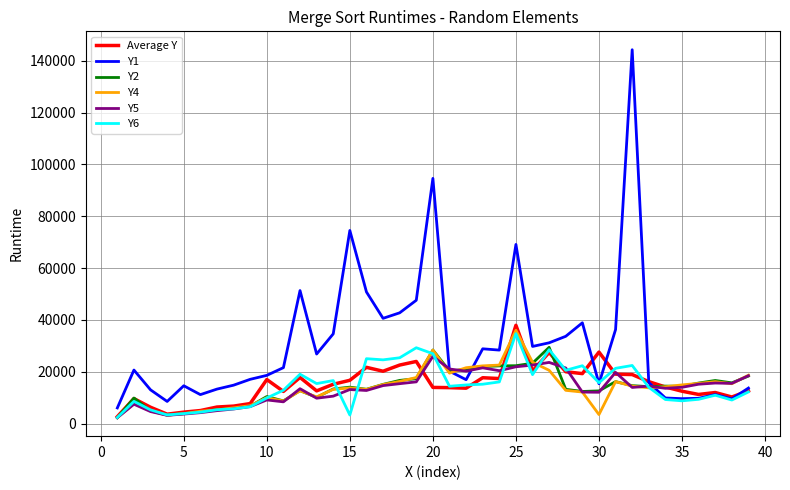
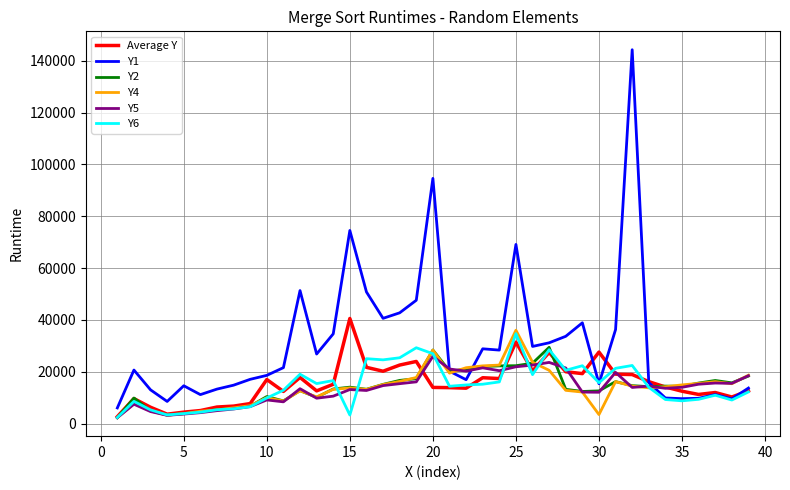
Average Y, 15: 17000 -> 41000
Average Y, 25: 38000 -> 31000
